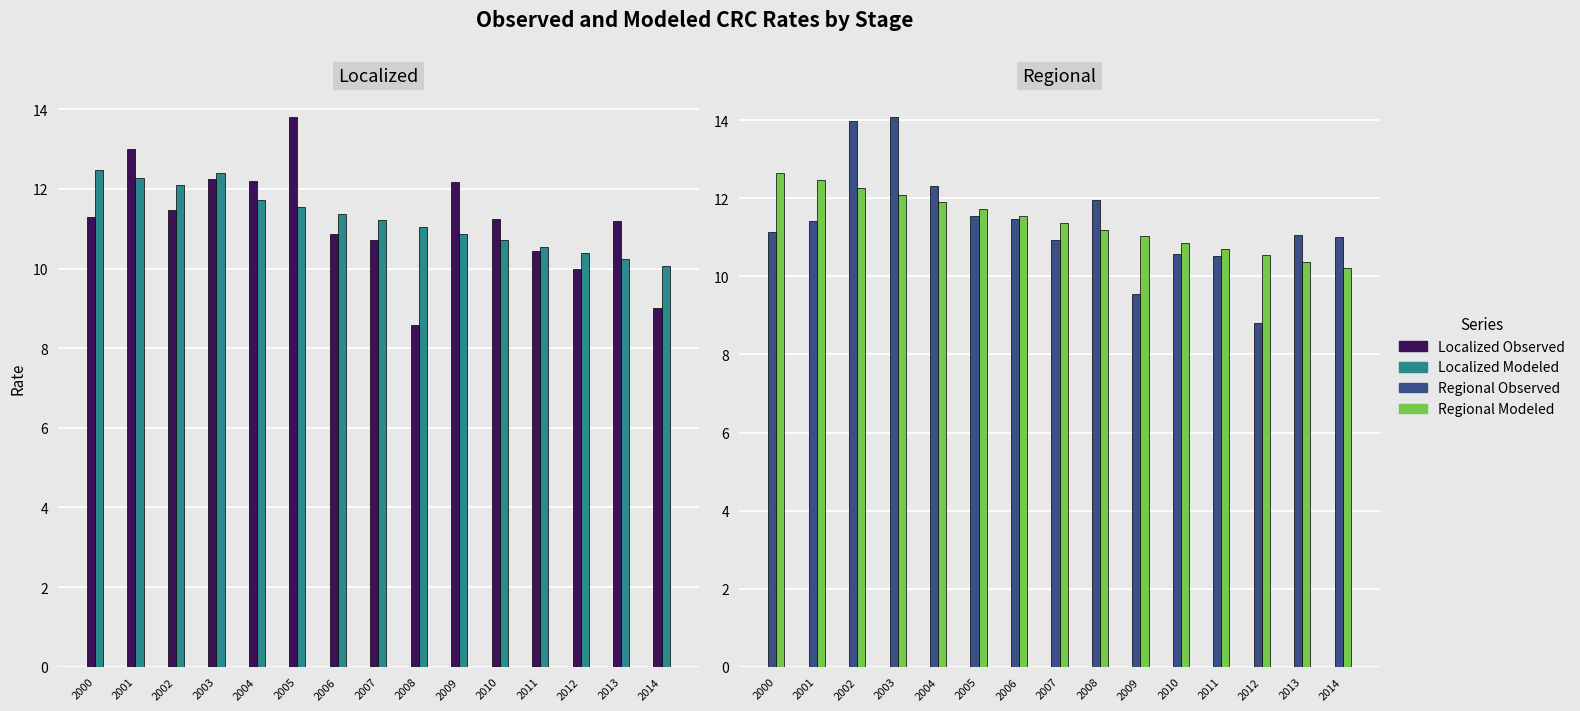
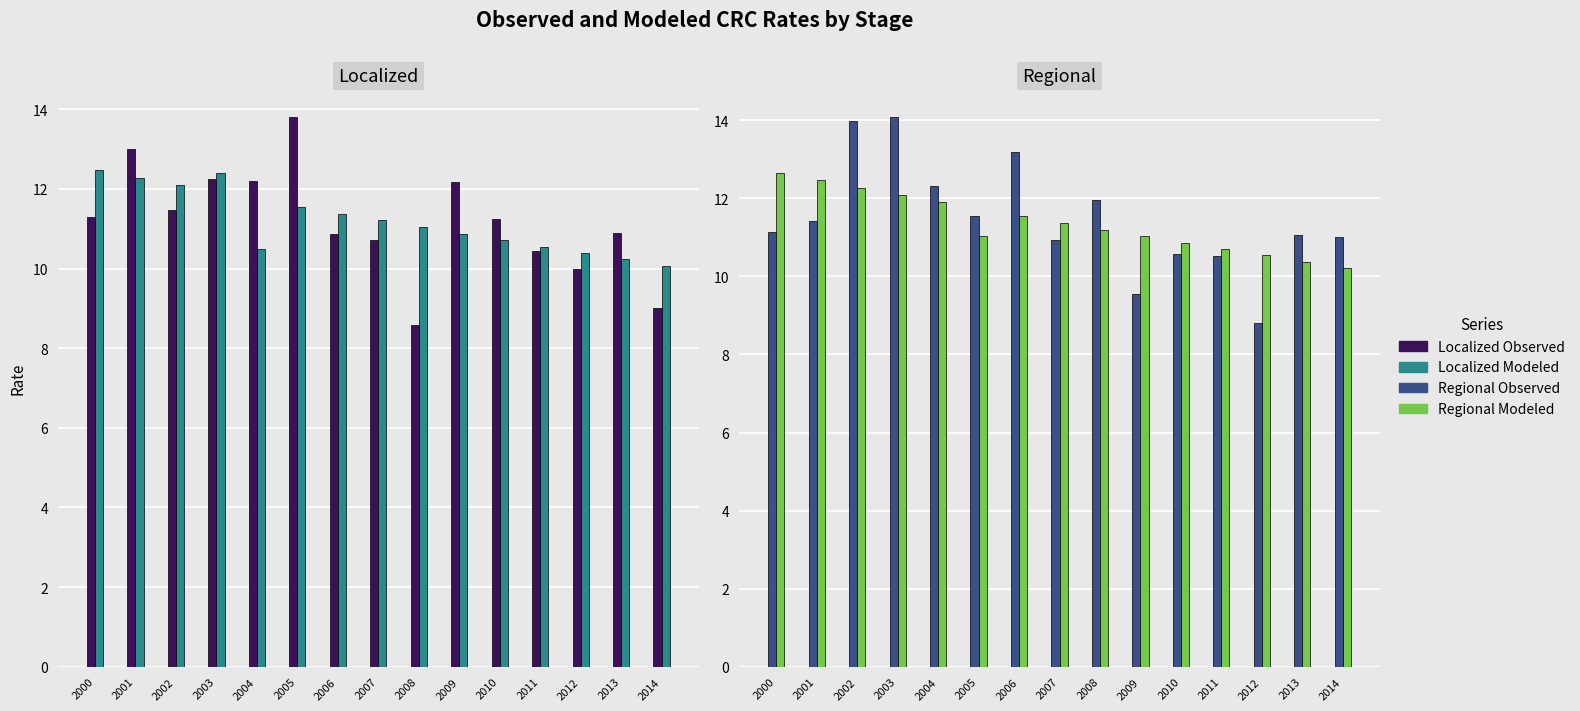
Localized, Localized Modeled, 2004: 11.7 -> 10.5
Localized, Localized Observed, 2013: 11.2 -> 10.9
Regional, Regional Modeled, 2005: 11.7 -> 11.0
Regional, Regional Observed, 2006: 11.5 -> 13.2
